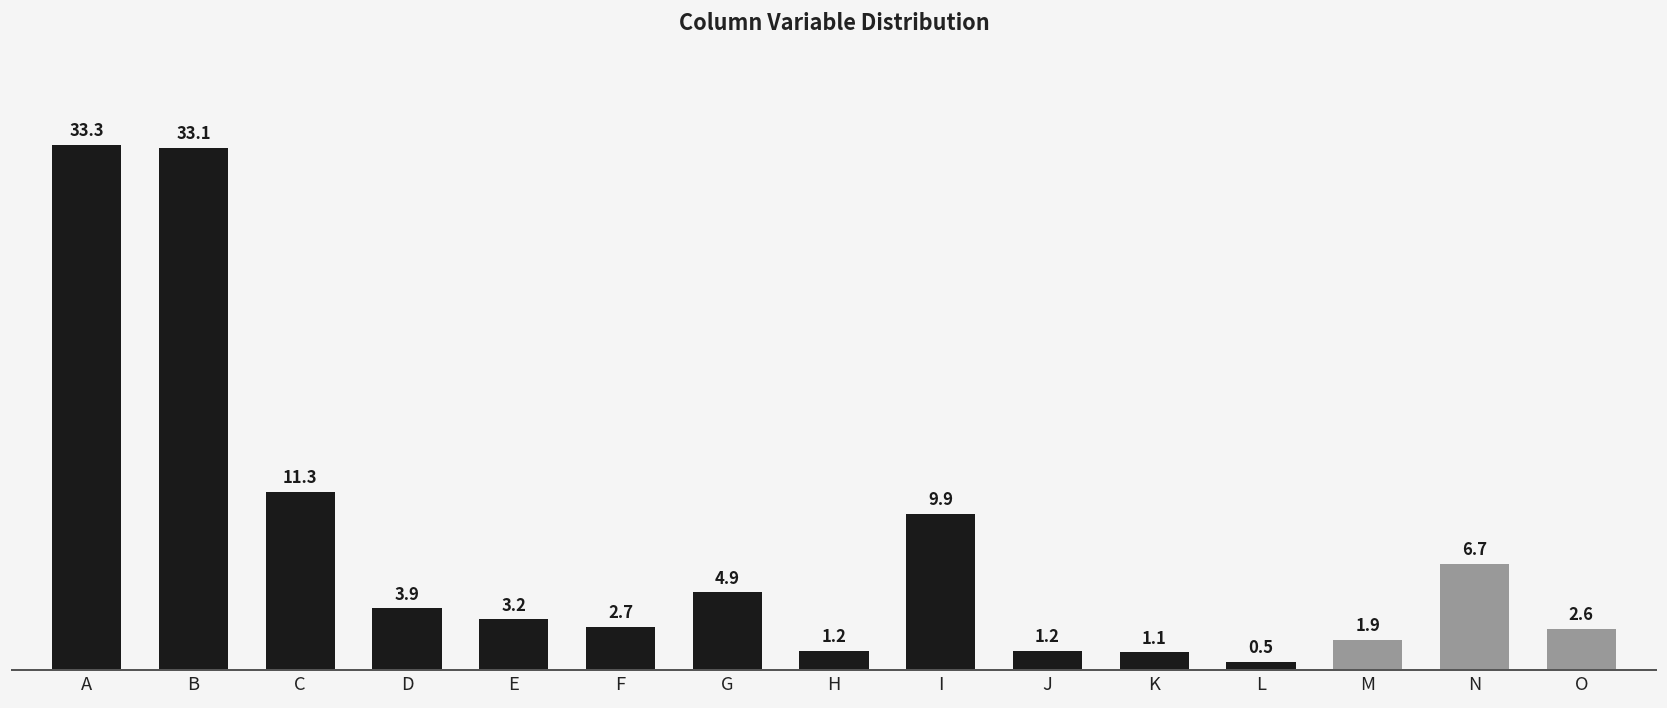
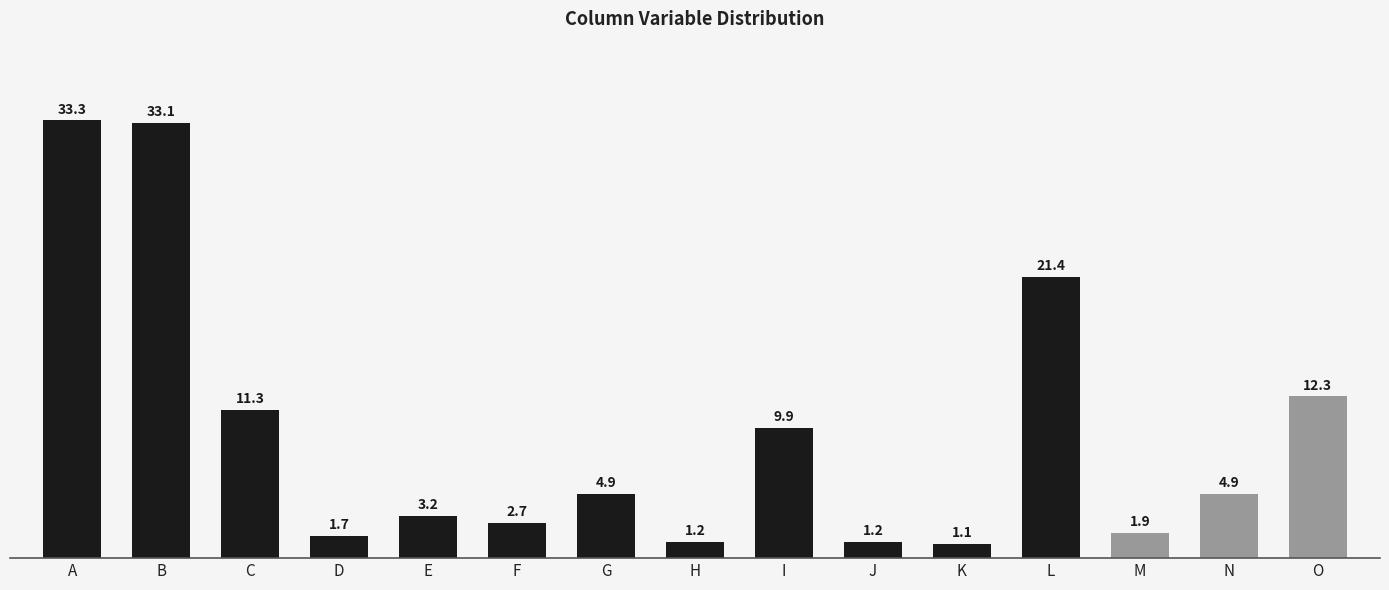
D: 3.9 -> 1.7
L: 0.5 -> 21.4
N: 6.7 -> 4.9
O: 2.6 -> 12.3
